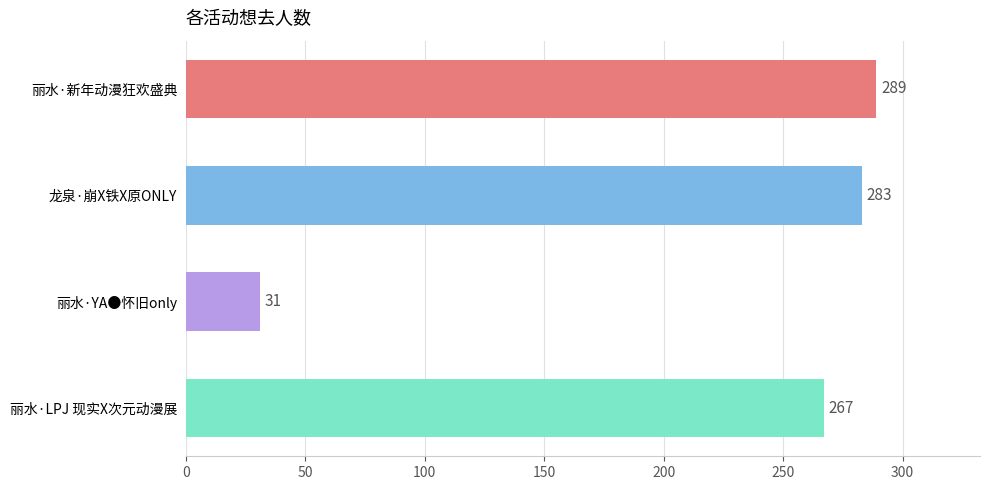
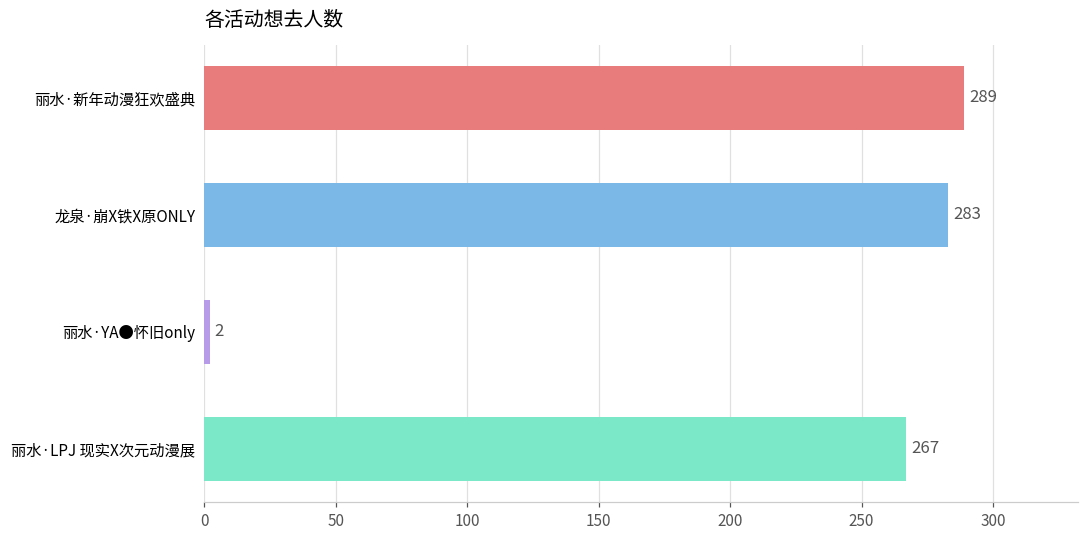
丽水·YA●怀旧only: 31 -> 2
